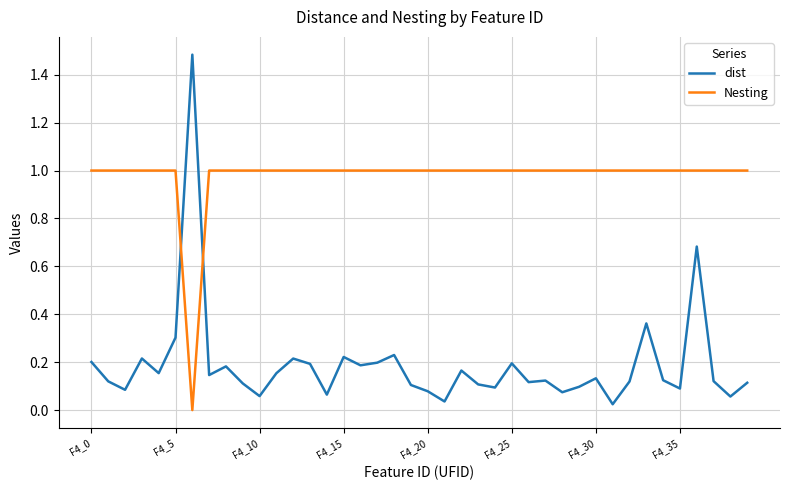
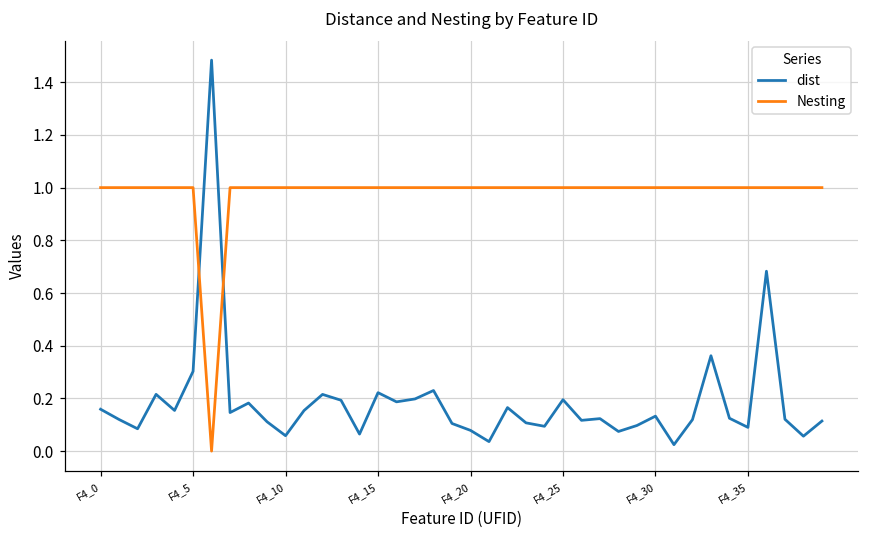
dist, F4_0: 0.20 -> 0.16
